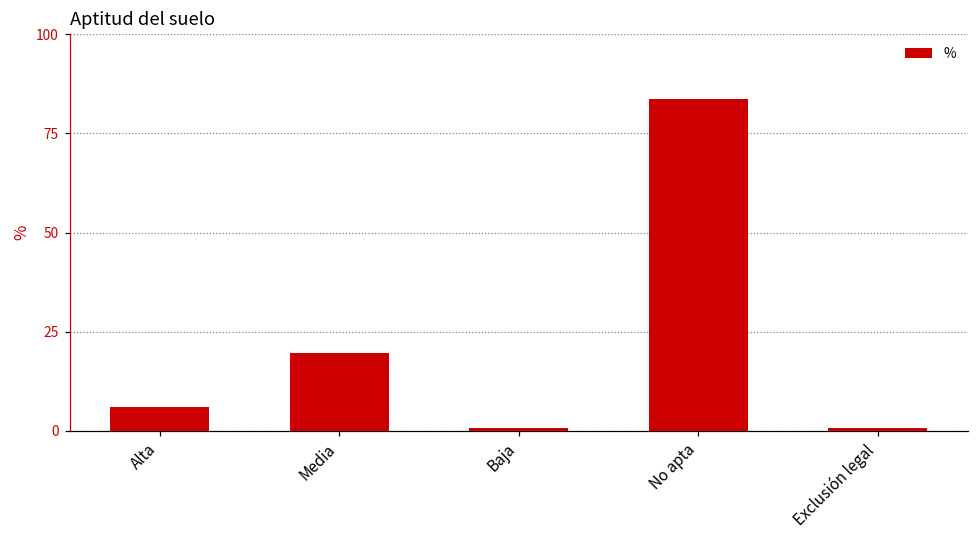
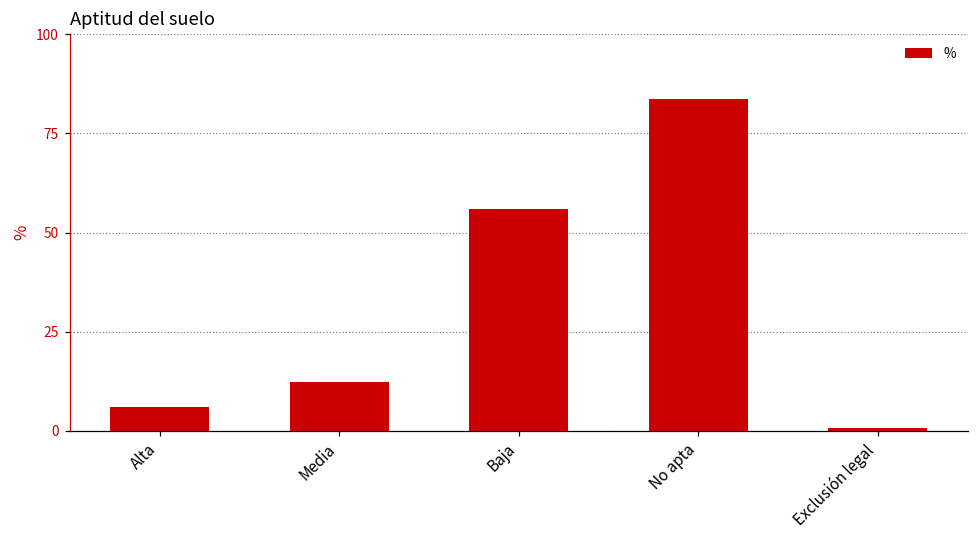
Media: 20 -> 12
Baja: 1 -> 56
